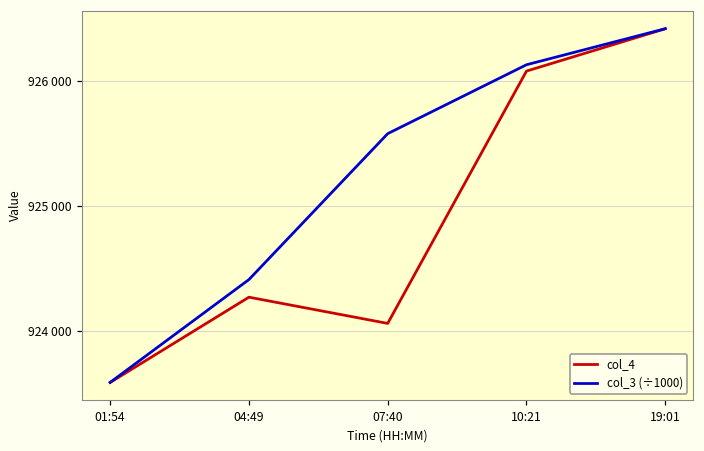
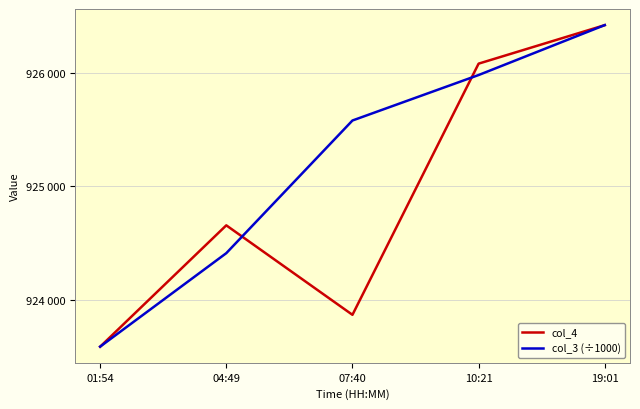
col_4, 04:49: 924270 -> 924660
col_4, 07:40: 924060 -> 923870
col_3 (÷1000), 10:21: 926130 -> 925980
